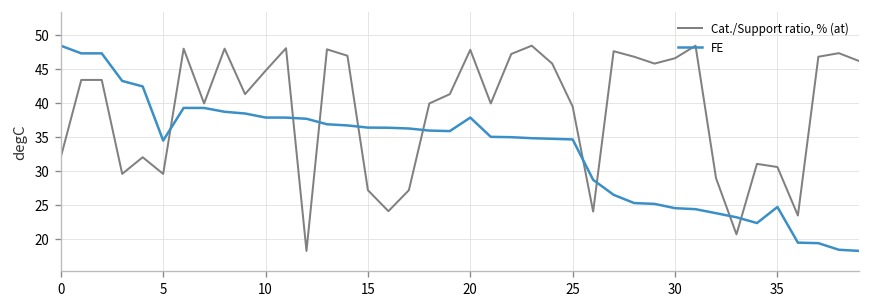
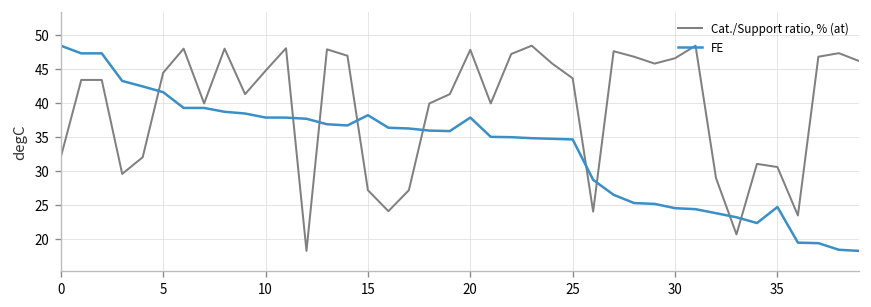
Cat./Support ratio, % (at), 5: 30 -> 44
FE, 5: 35 -> 42
FE, 15: 36 -> 38
Cat./Support ratio, % (at), 25: 39 -> 44
